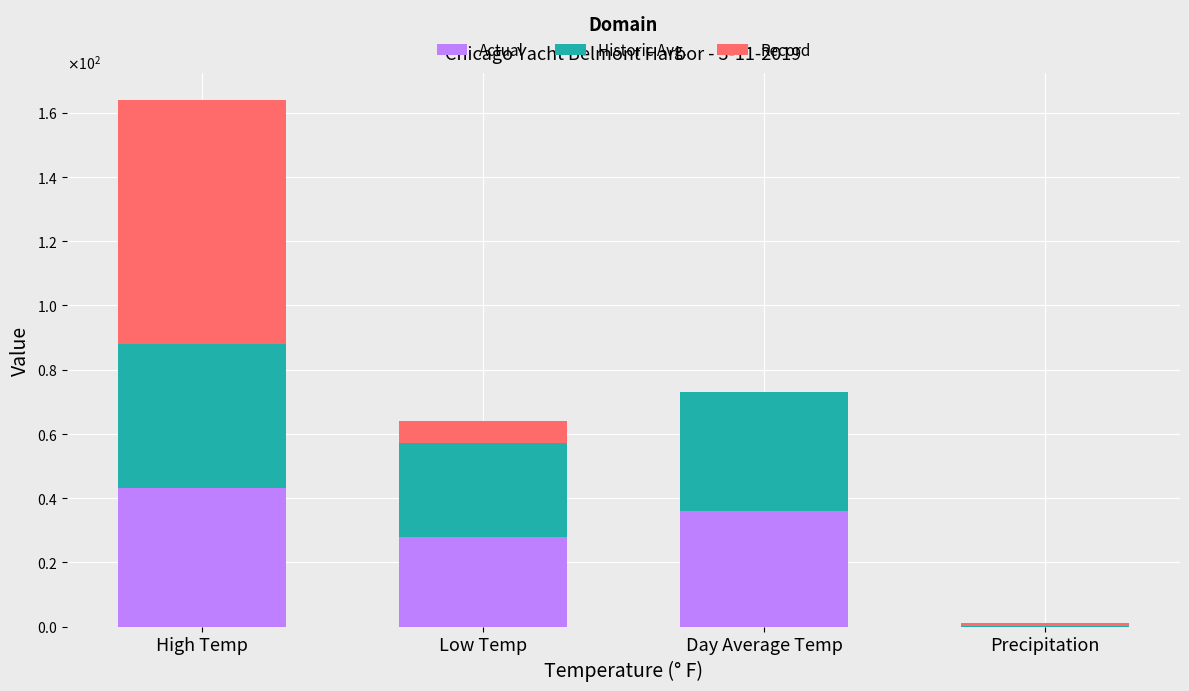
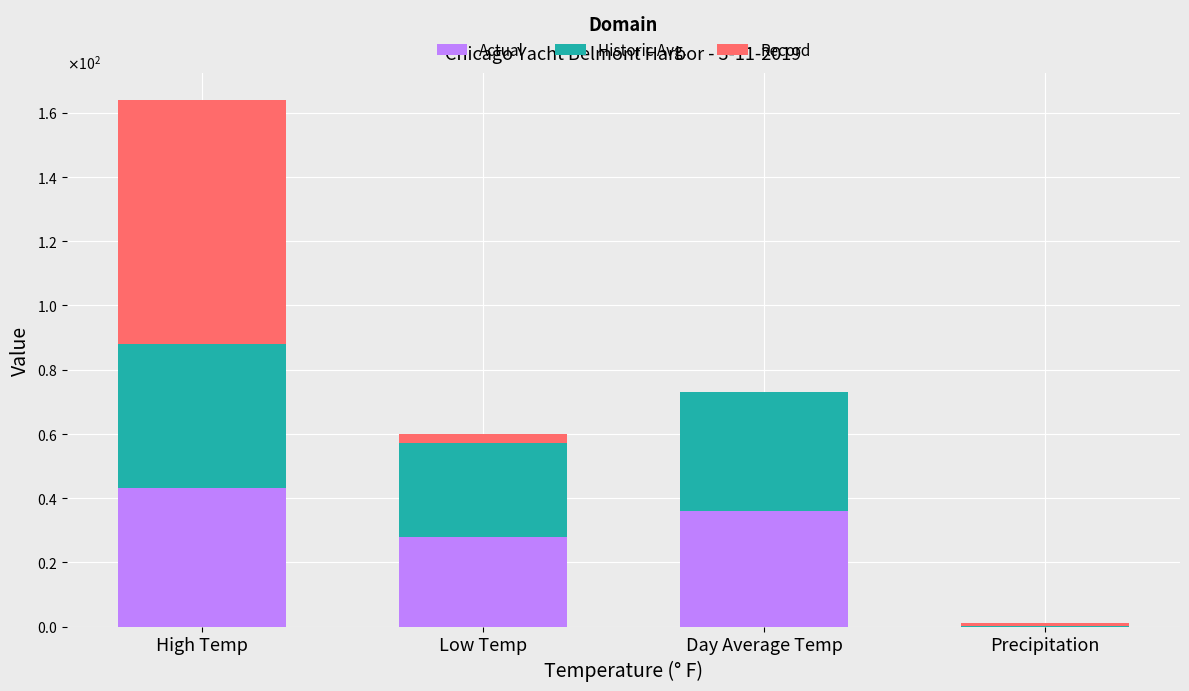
Record, Low Temp: 7 -> 3
